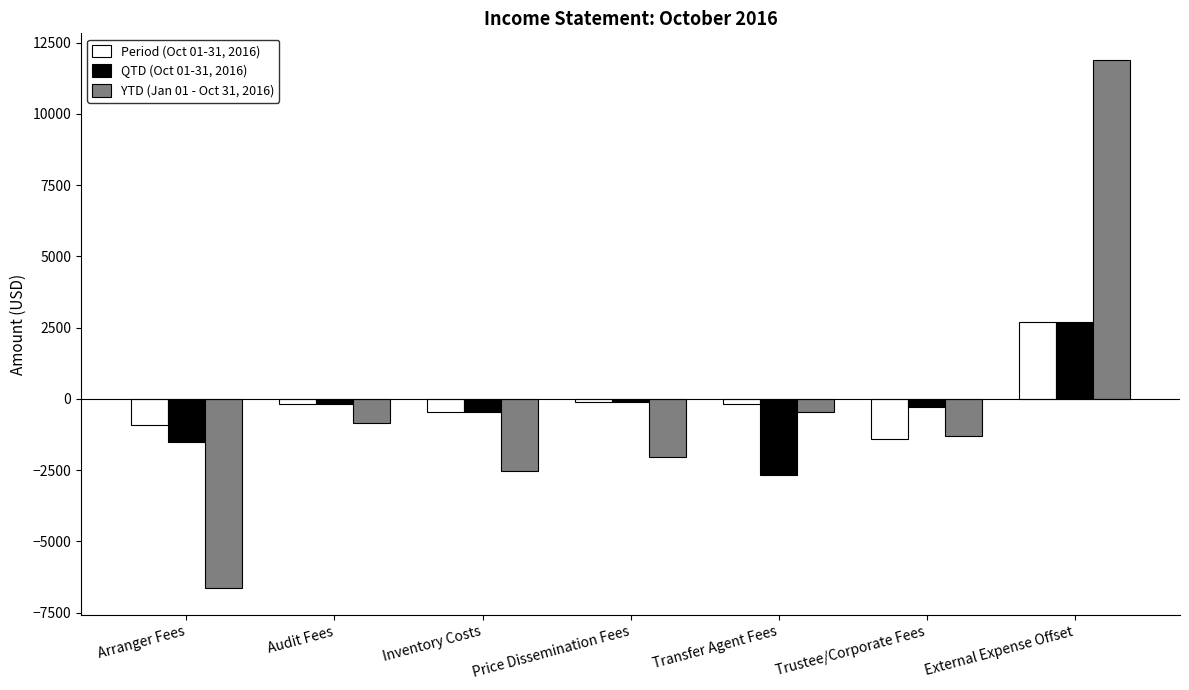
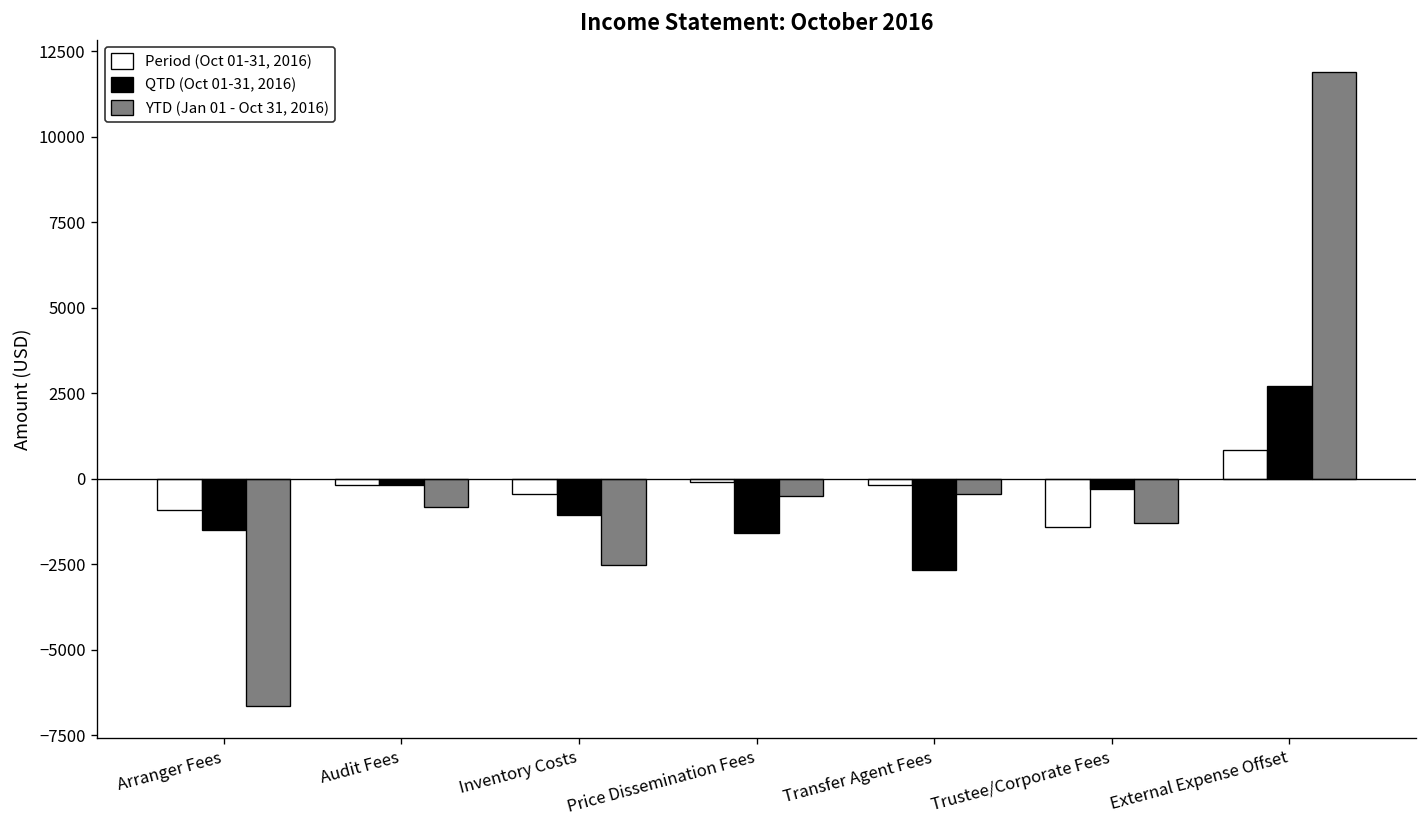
QTD (Oct 01-31, 2016), Inventory Costs: -500 -> -1100
QTD (Oct 01-31, 2016), Price Dissemination Fees: -100 -> -1600
YTD (Jan 01 - Oct 31, 2016), Price Dissemination Fees: -2000 -> -500
Period (Oct 01-31, 2016), External Expense Offset: 2700 -> 800
